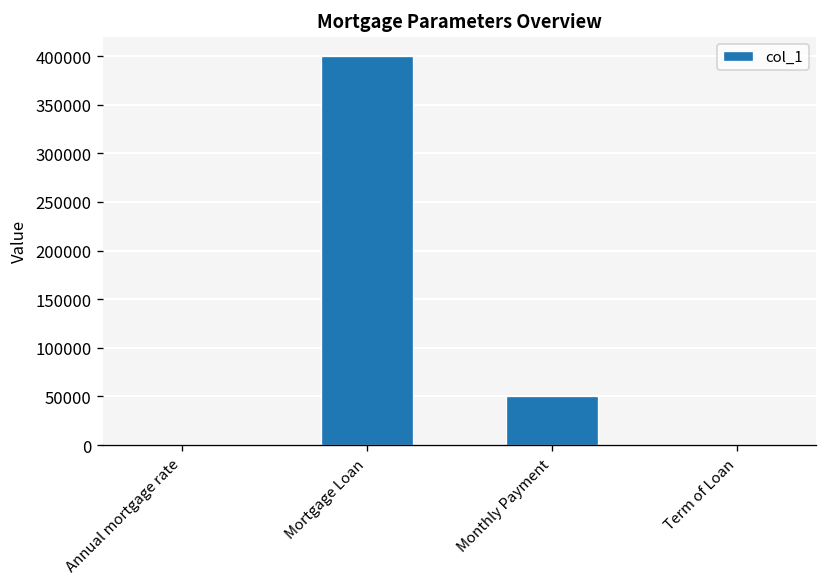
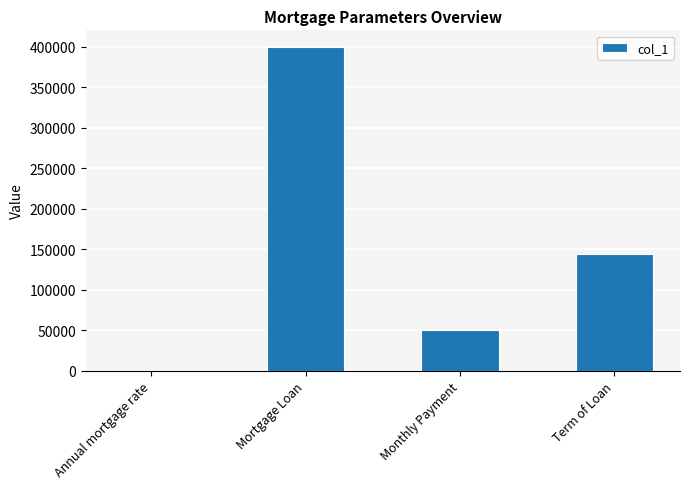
Term of Loan: 0 -> 140000
